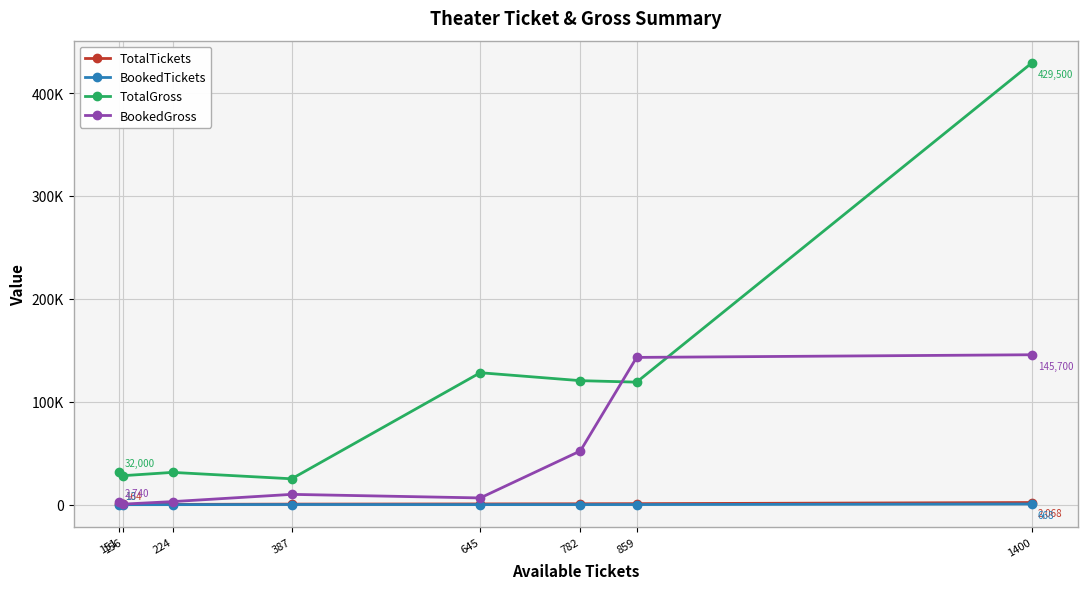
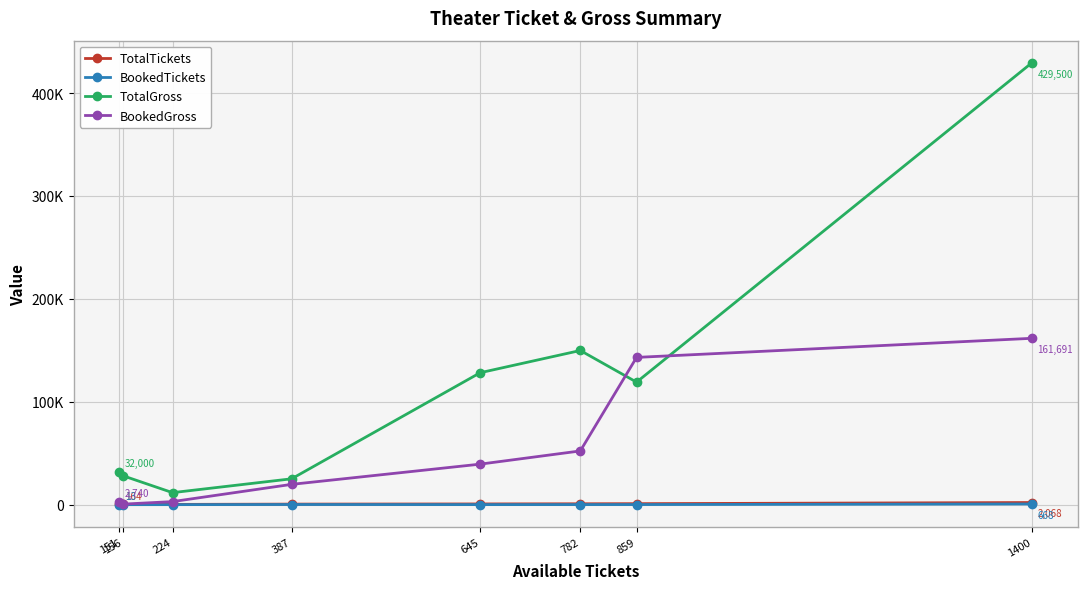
TotalGross, 224: 31000 -> 12000
BookedGross, 387: 10000 -> 20000
BookedGross, 645: 7000 -> 39000
TotalGross, 782: 121000 -> 150000
BookedGross, 1400: 145,700 -> 161,691
